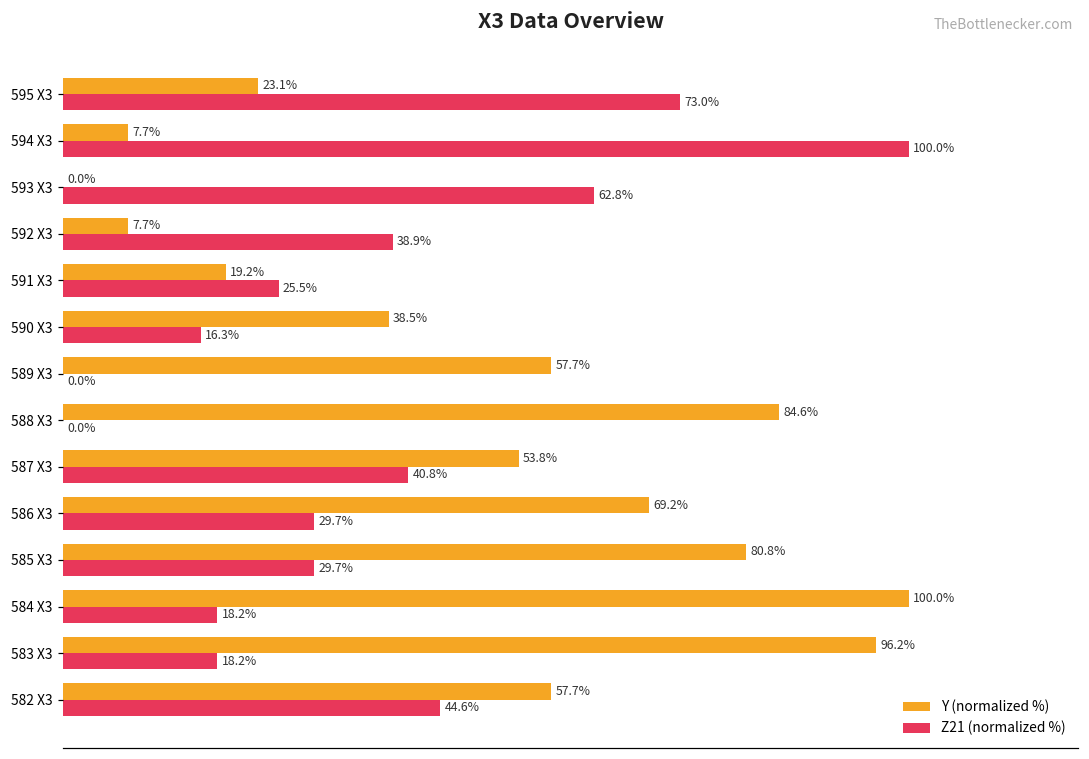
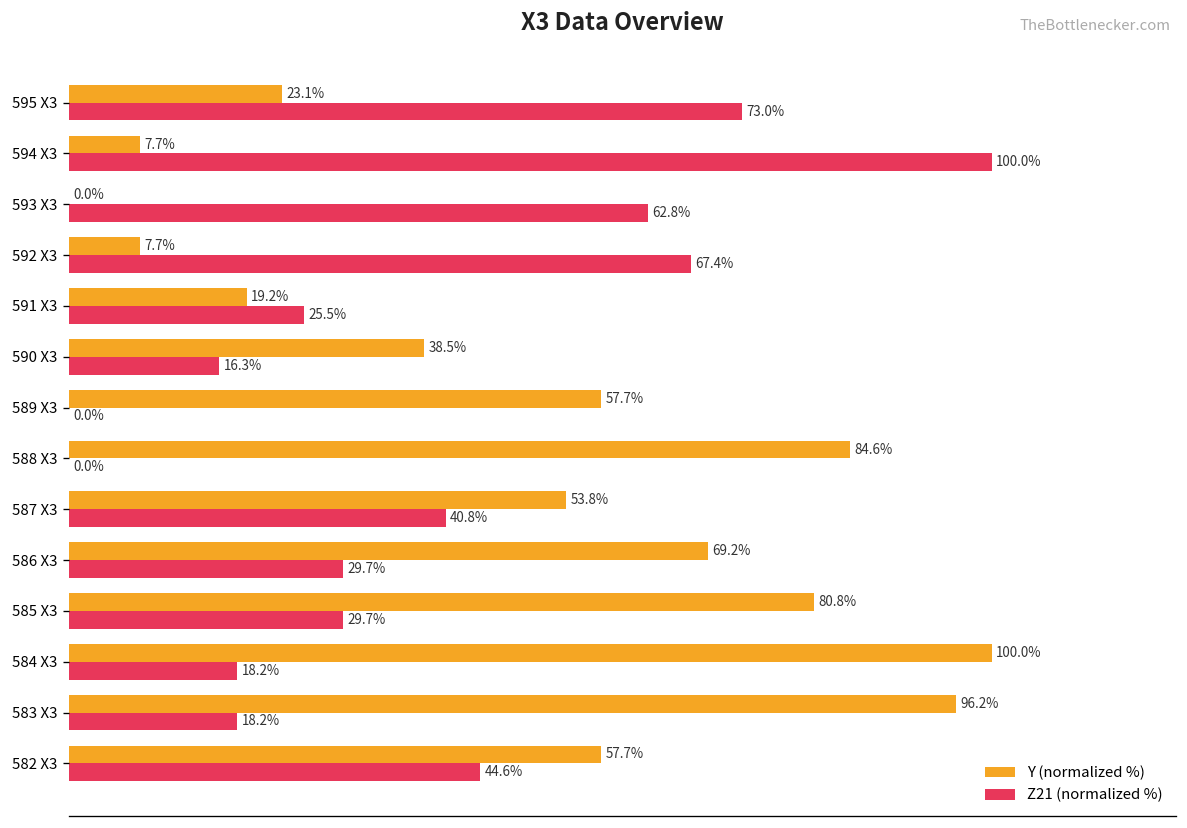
Z21 (normalized %), 592 X3: 38.9% -> 67.4%
